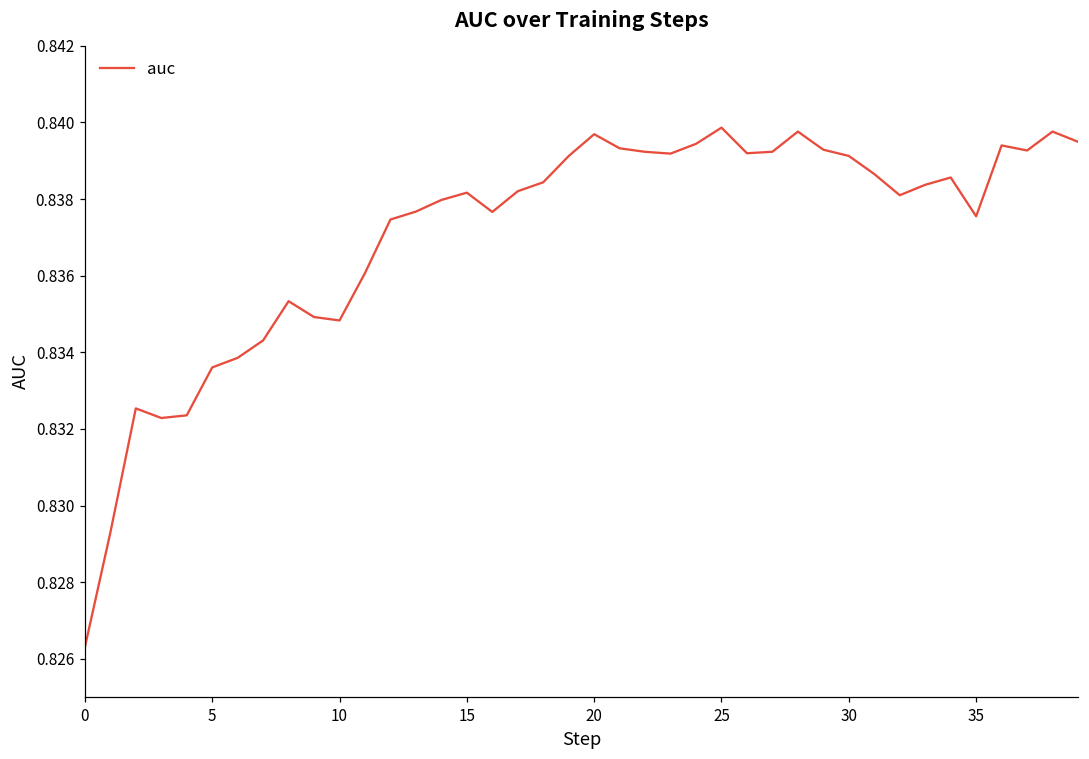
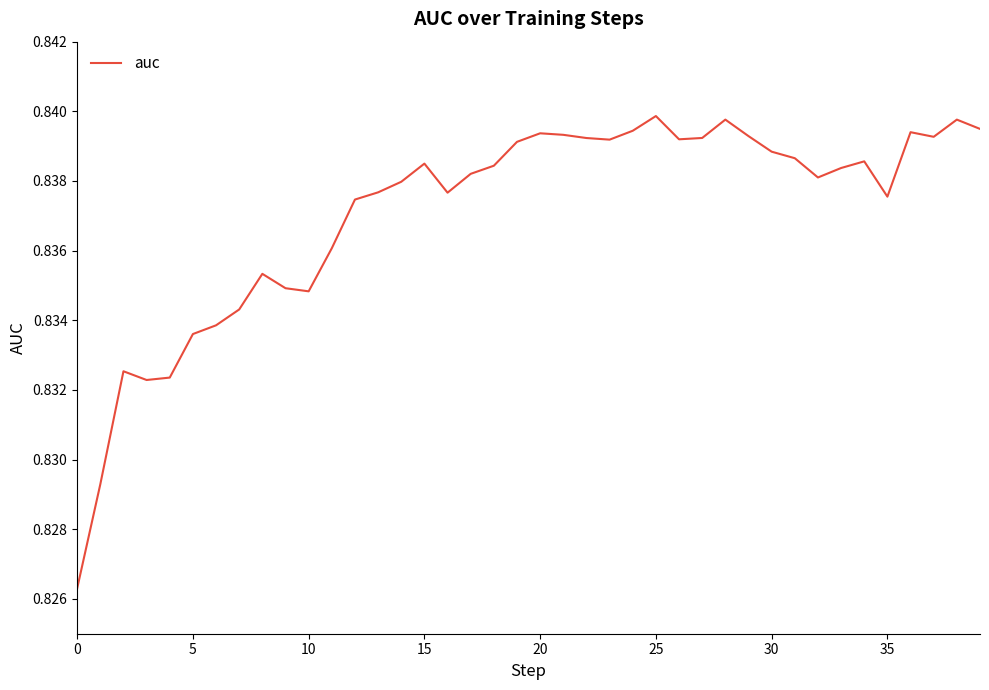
15: 0.8382 -> 0.8385
20: 0.8397 -> 0.8394
30: 0.8391 -> 0.8388
